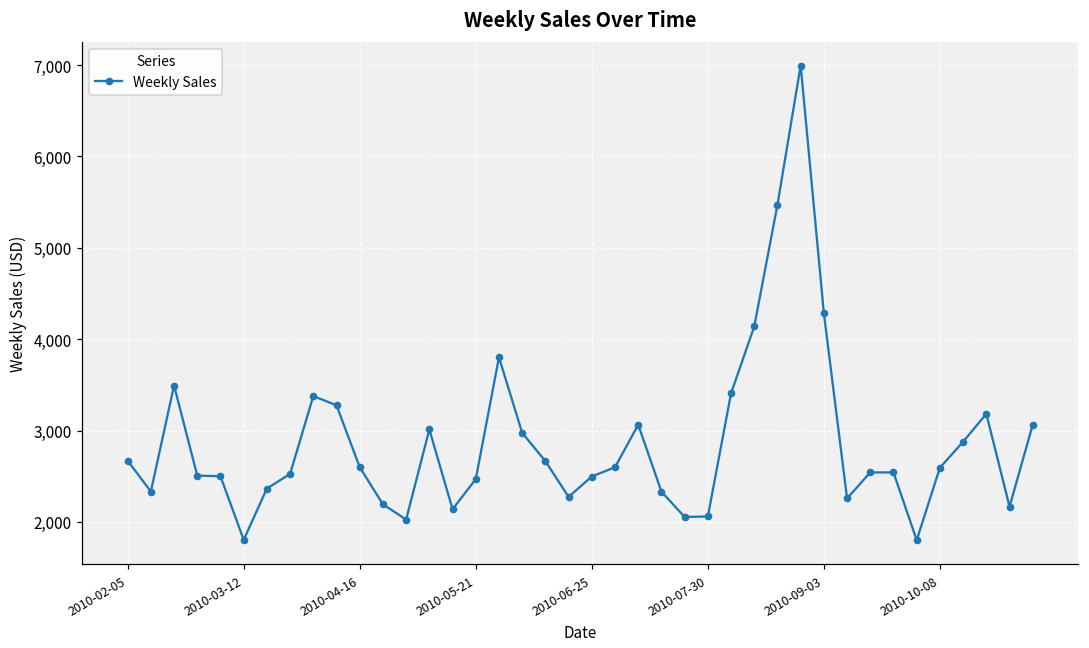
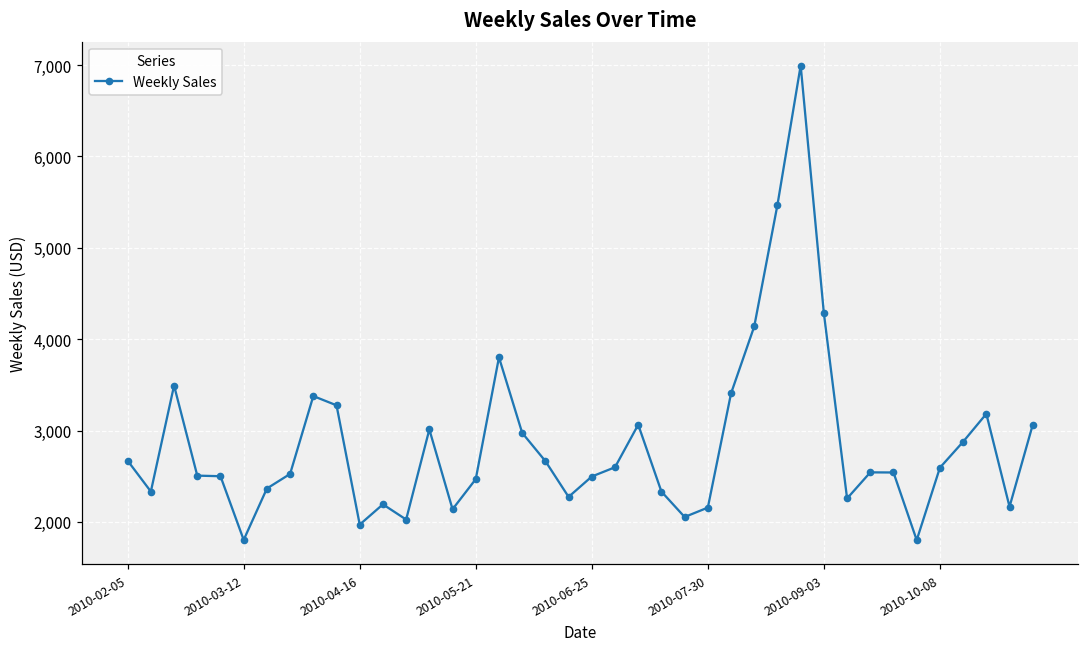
2010-04-16: 2,600 -> 2,000
2010-07-30: 2,100 -> 2,200
